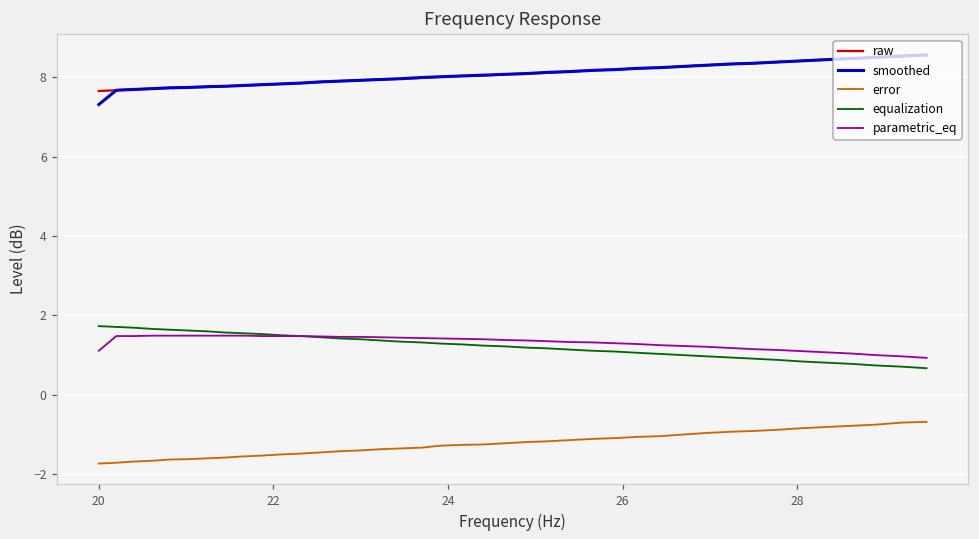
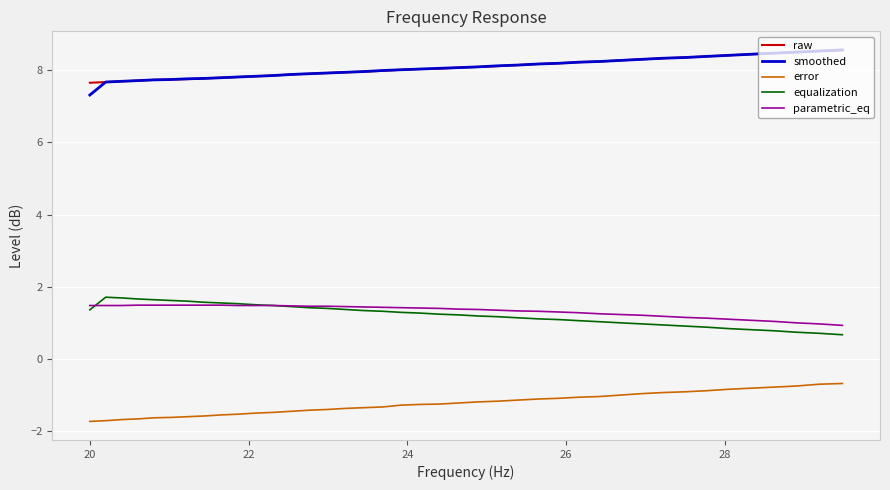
equalization, 20: 1.7 -> 1.4
parametric_eq, 20: 1.1 -> 1.5
